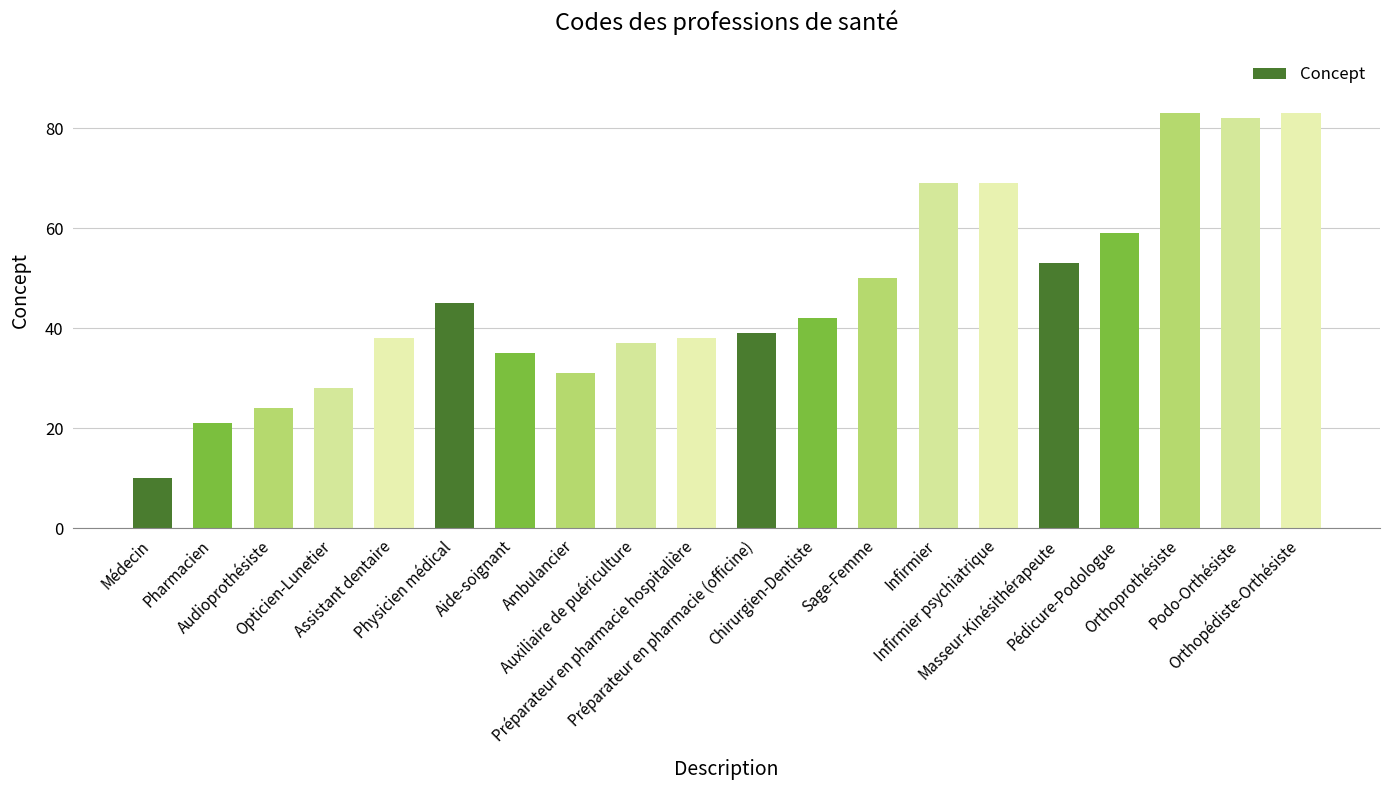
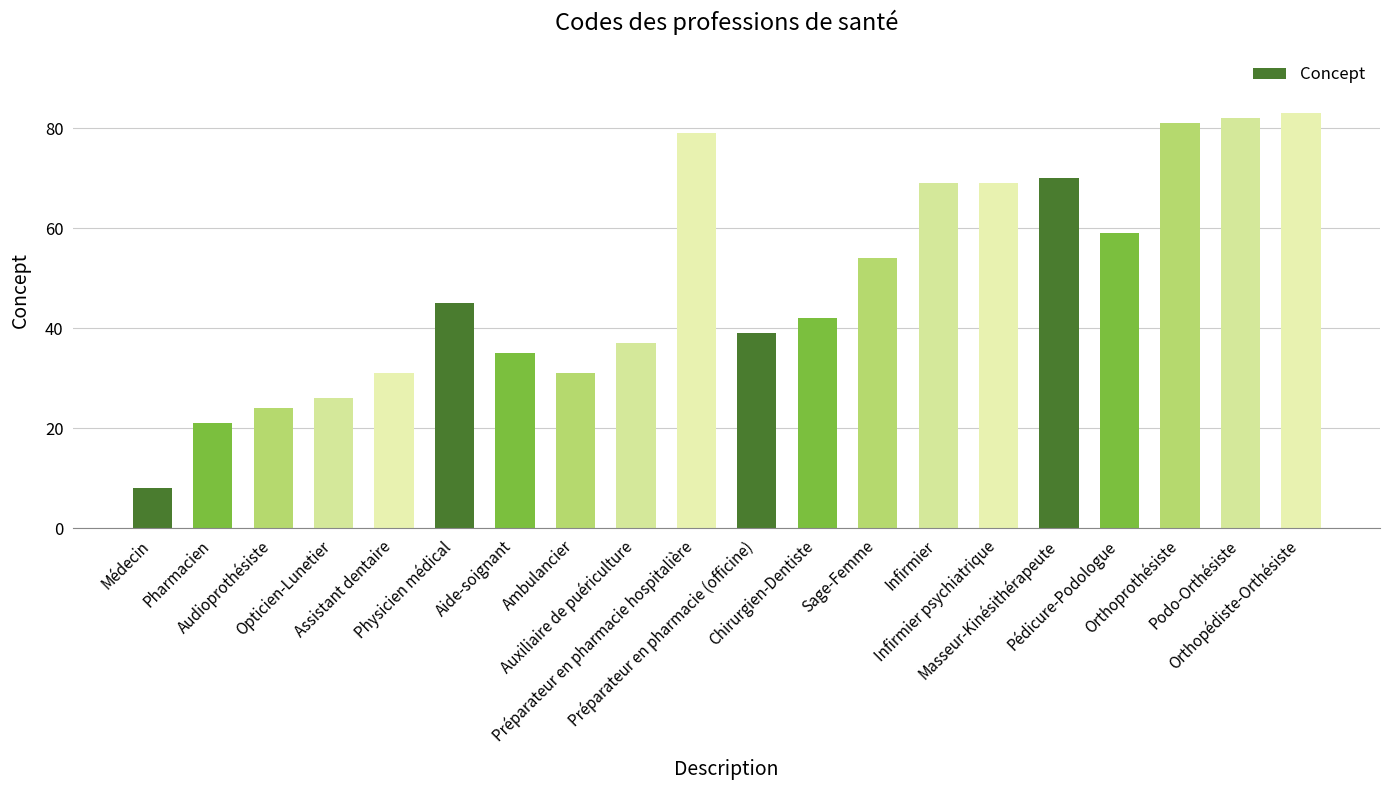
Médecin: 10 -> 8
Opticien-Lunetier: 28 -> 26
Assistant dentaire: 38 -> 31
Préparateur en pharmacie hospitalière: 38 -> 79
Sage-Femme: 50 -> 54
Masseur-Kinésithérapeute: 53 -> 70
Orthoprothésiste: 83 -> 81
